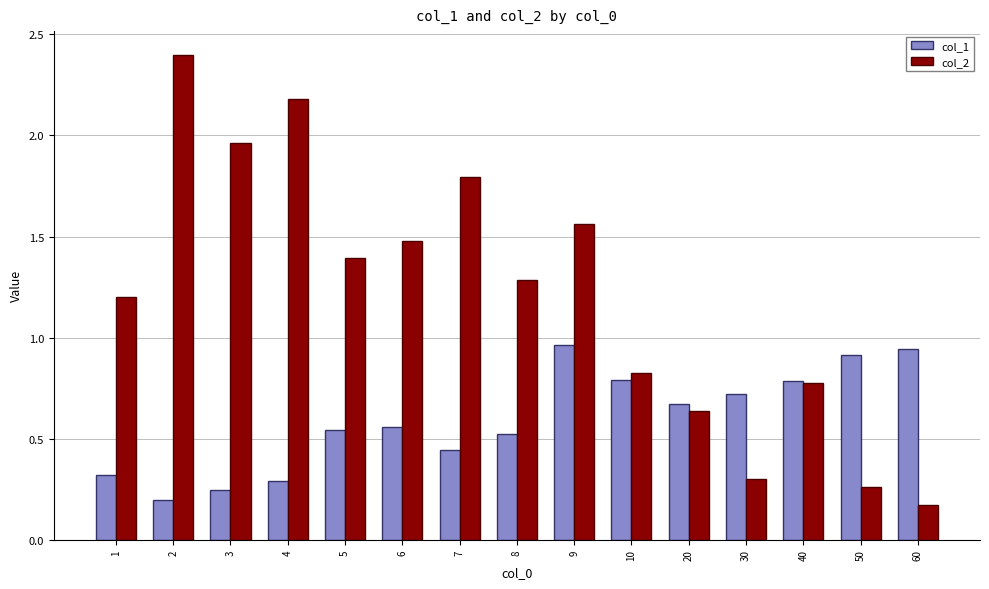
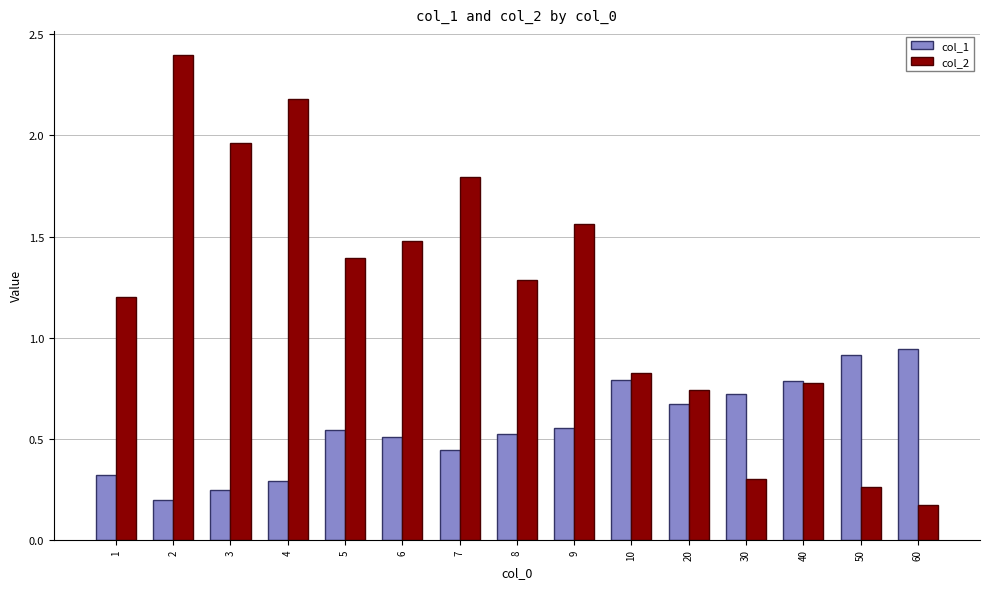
col_1, 6: 0.56 -> 0.51
col_1, 9: 0.96 -> 0.56
col_2, 20: 0.64 -> 0.74
